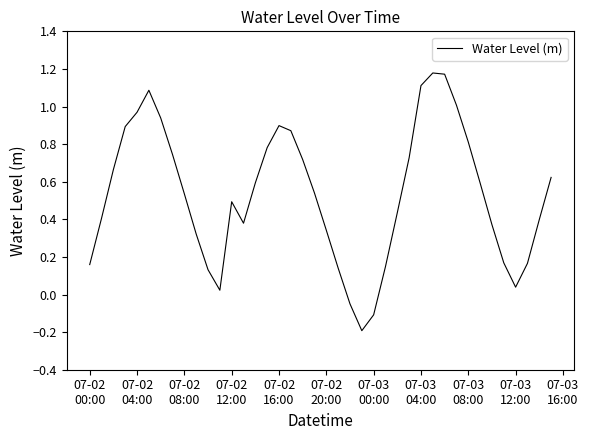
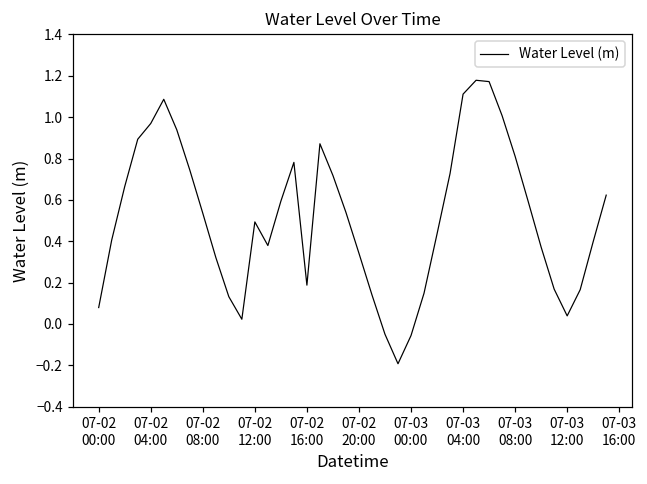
07-02 00:00: 0.16 -> 0.08
07-02 16:00: 0.90 -> 0.19
07-03 00:00: -0.11 -> -0.06
